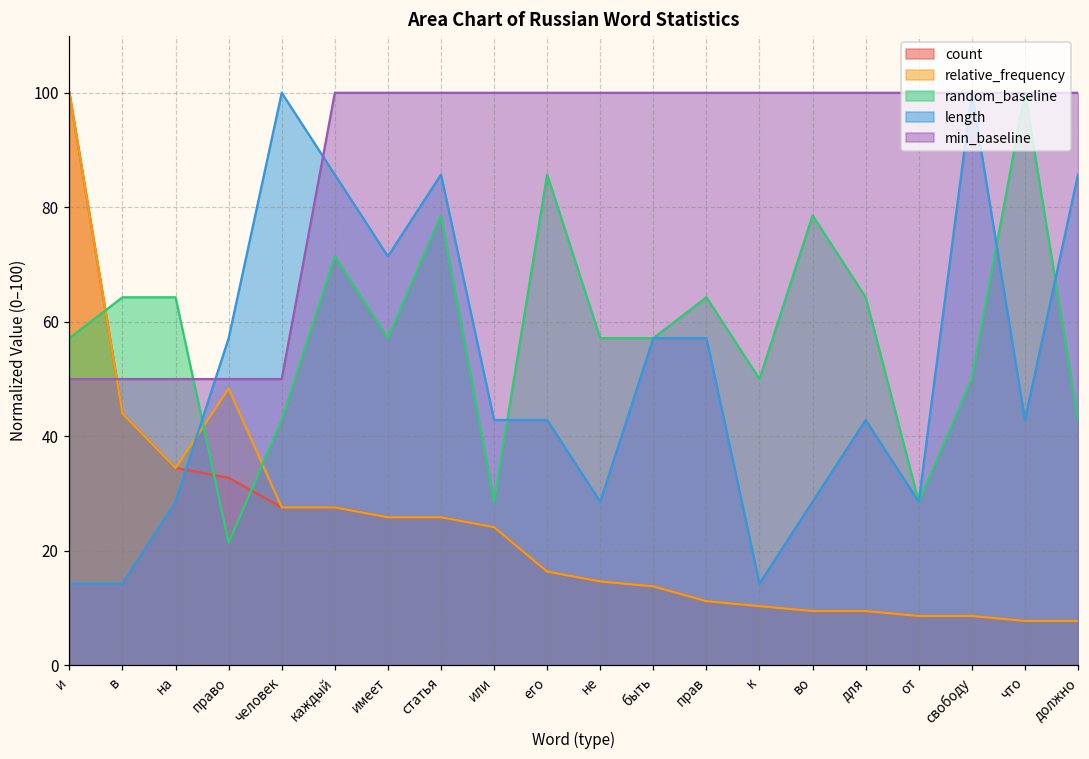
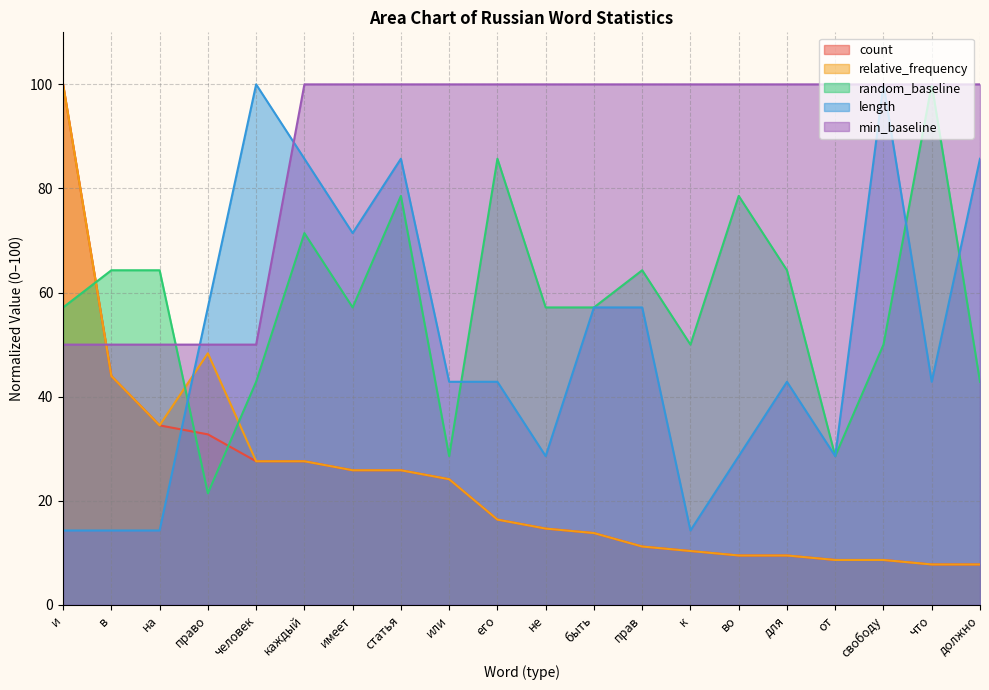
length, на: 29 -> 14
